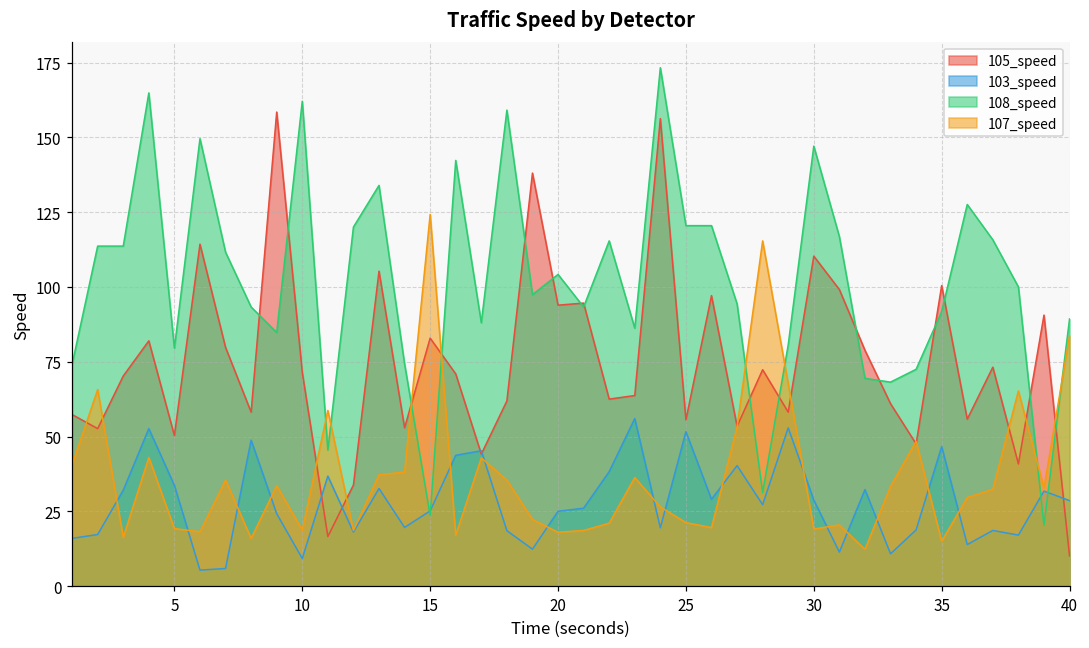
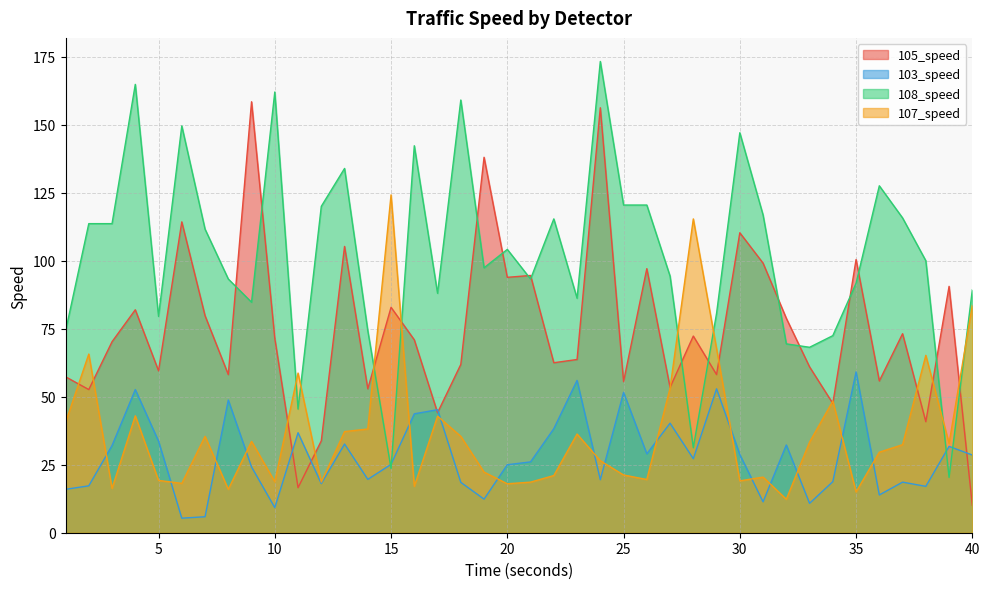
105_speed, 5: 50 -> 60
103_speed, 35: 47 -> 59
